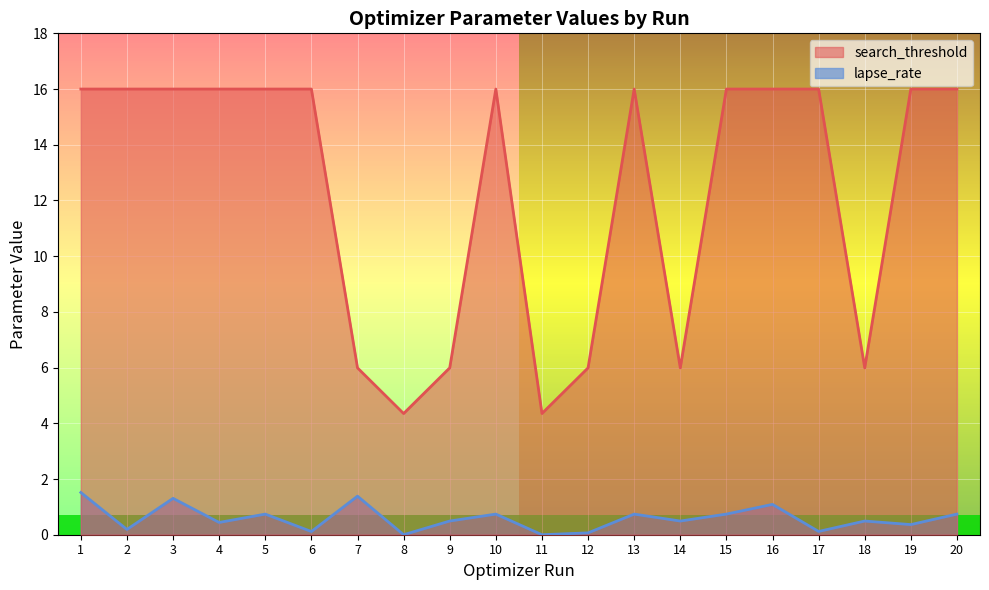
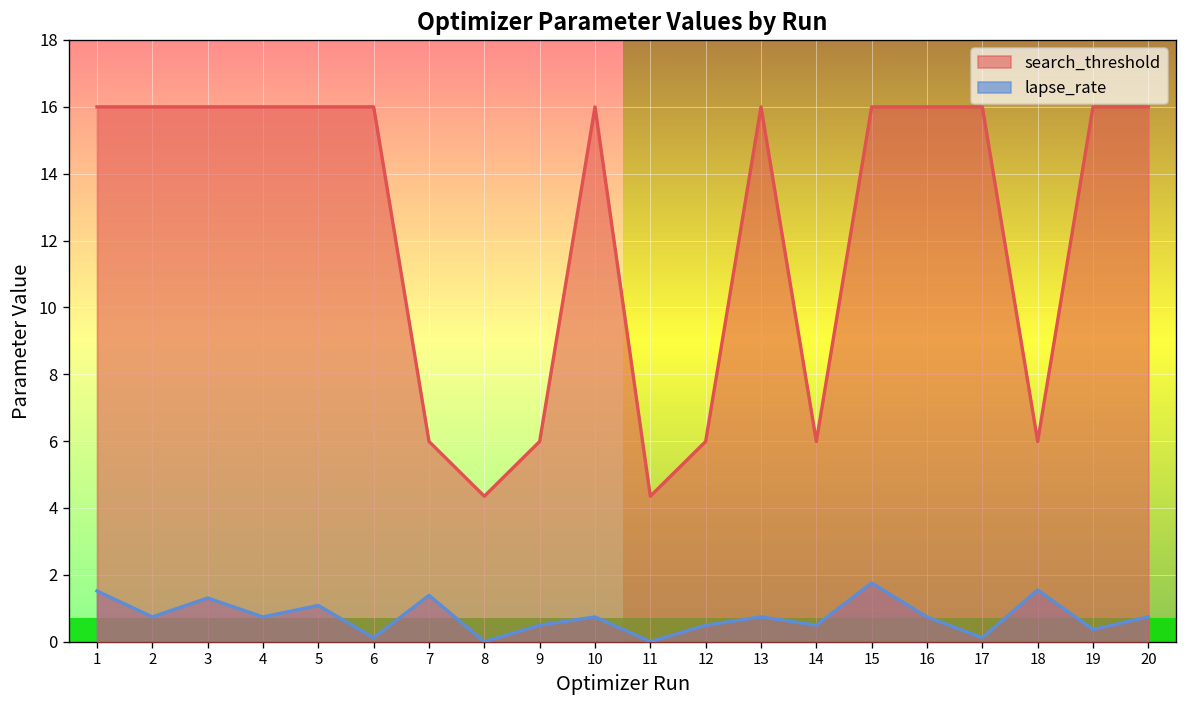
lapse_rate, 2: 0.2 -> 0.7
lapse_rate, 4: 0.4 -> 0.7
lapse_rate, 5: 0.7 -> 1.1
lapse_rate, 12: 0.1 -> 0.5
lapse_rate, 15: 0.7 -> 1.8
lapse_rate, 16: 1.1 -> 0.7
lapse_rate, 18: 0.5 -> 1.5
